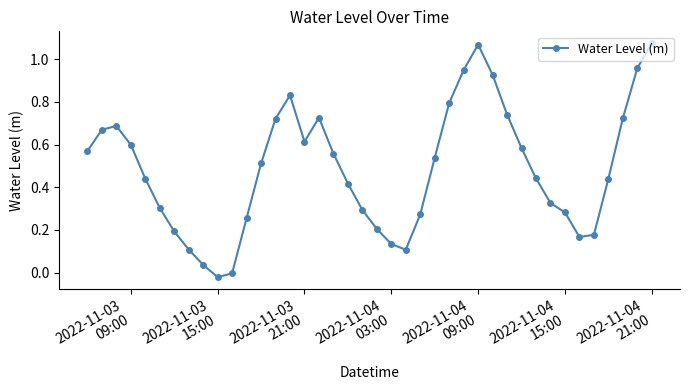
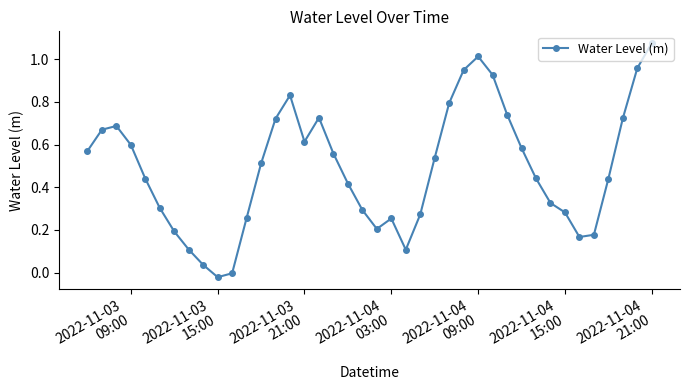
2022-11-04 03:00: 0.13 -> 0.25
2022-11-04 09:00: 1.07 -> 1.01
